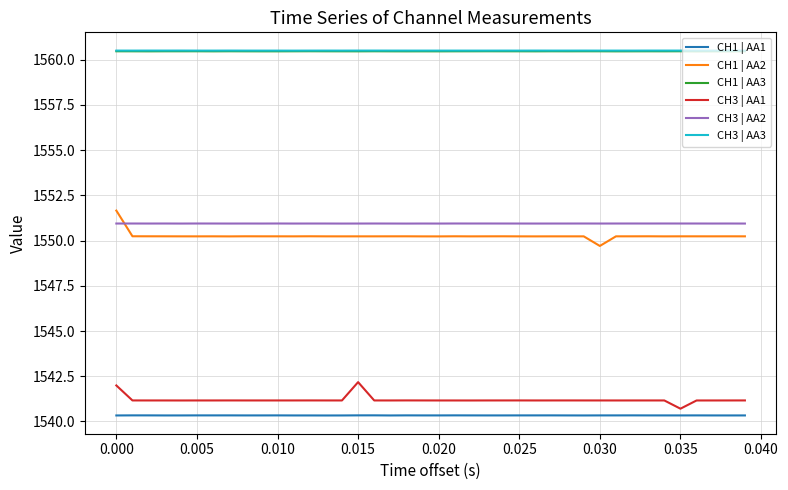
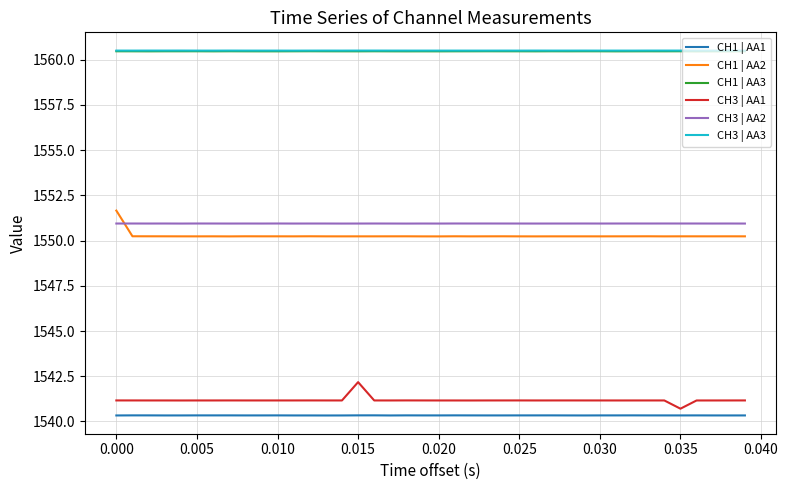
CH3 | AA1, 0.000: 1542.0 -> 1541.2
CH1 | AA2, 0.030: 1549.7 -> 1550.2
